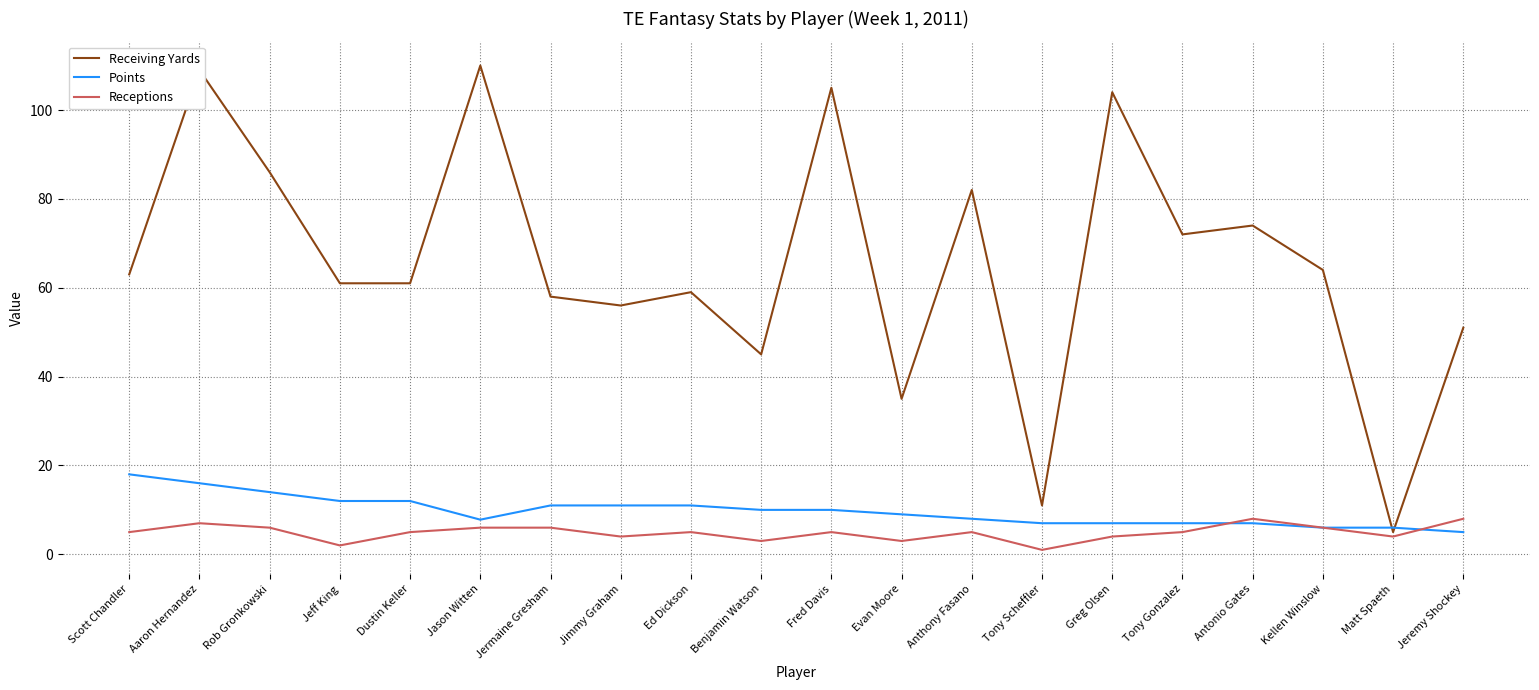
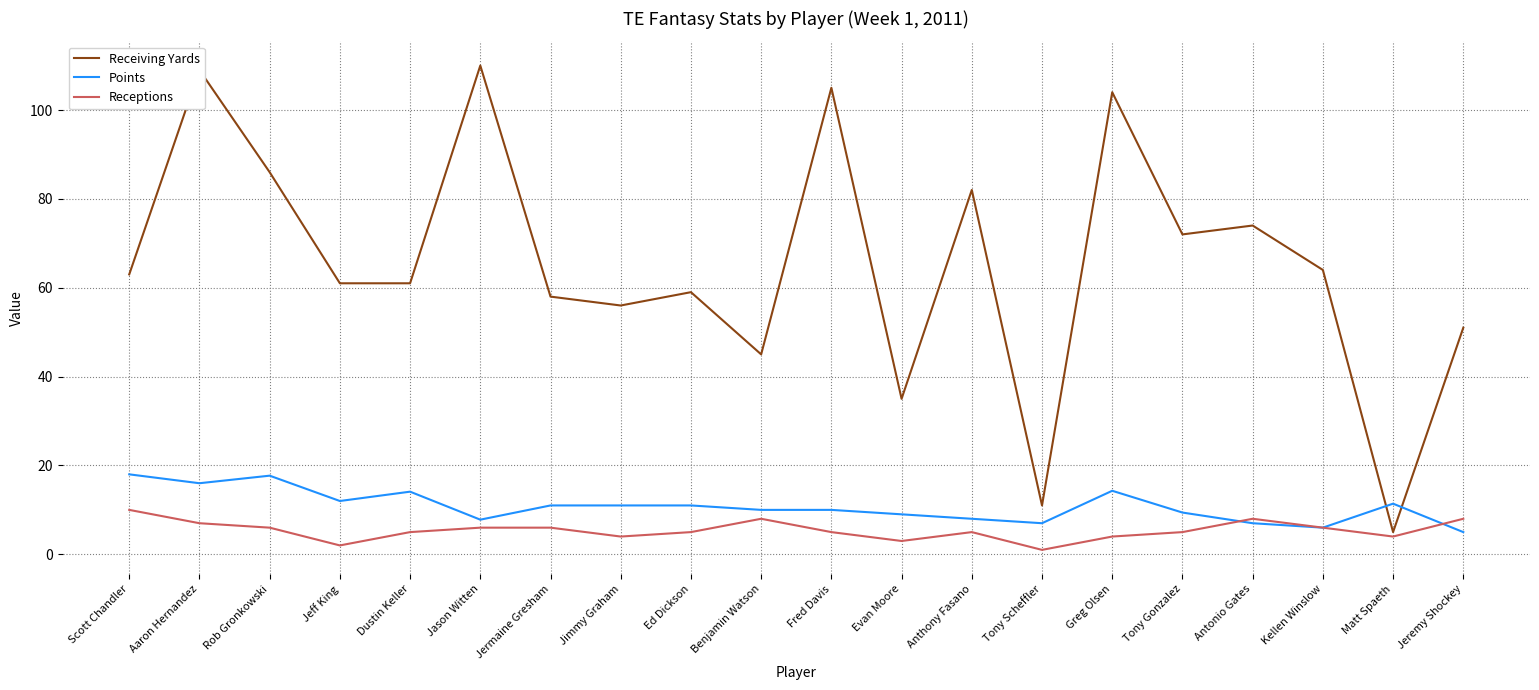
Receptions, Scott Chandler: 5 -> 10
Points, Rob Gronkowski: 14 -> 18
Points, Dustin Keller: 12 -> 14
Receptions, Benjamin Watson: 3 -> 8
Points, Greg Olsen: 7 -> 14
Points, Tony Gonzalez: 7 -> 9
Points, Matt Spaeth: 6 -> 11
